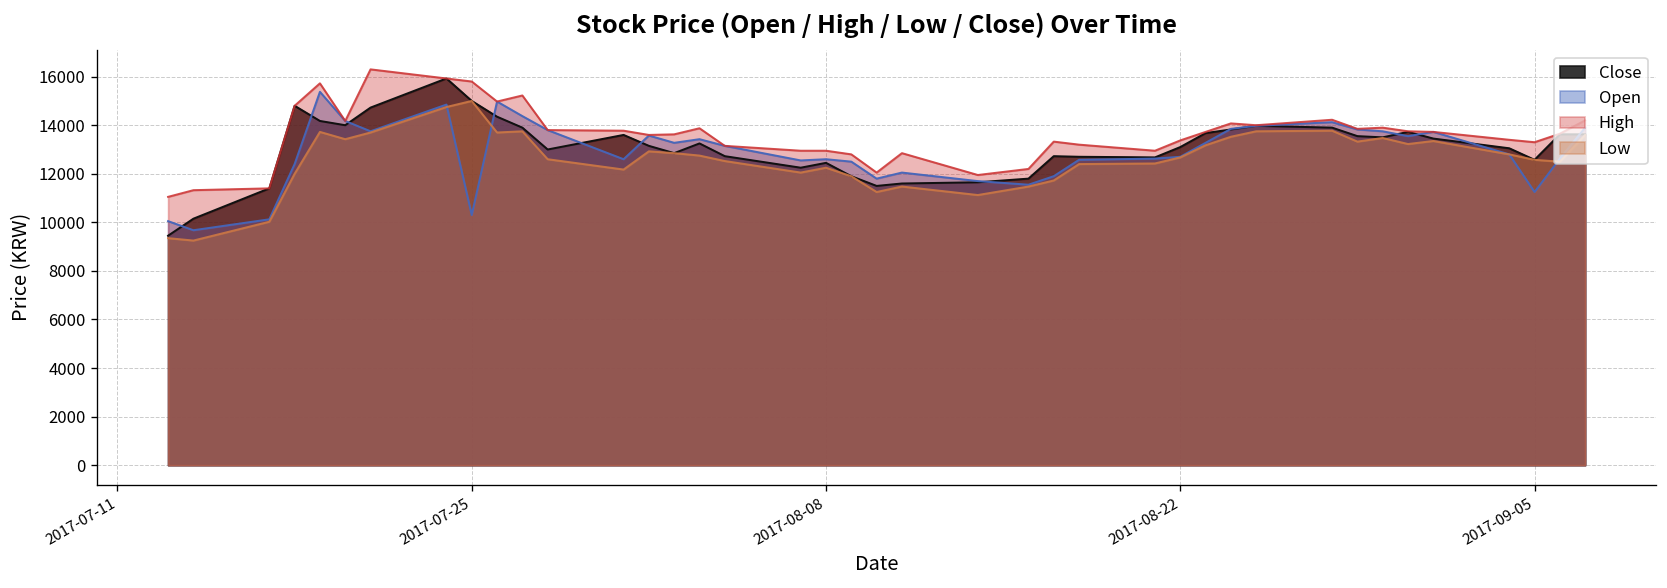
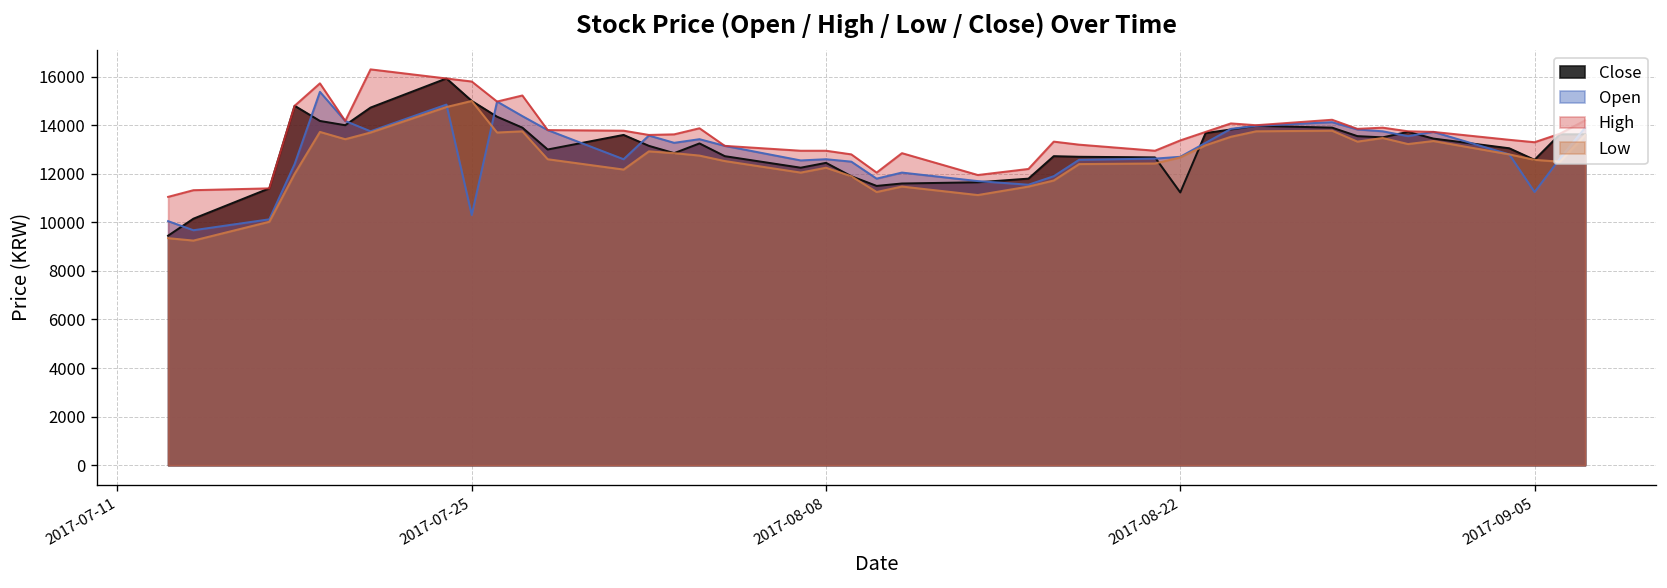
Close, 2017-08-22: 13100 -> 11200
